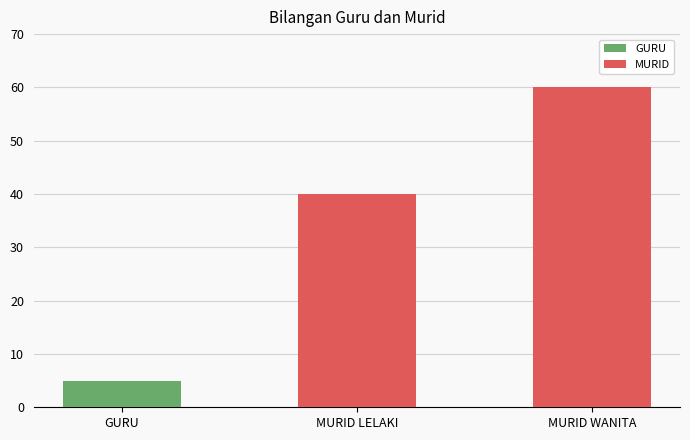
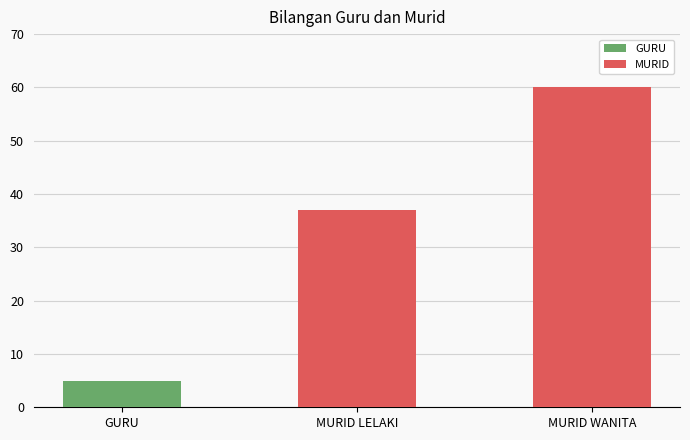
MURID LELAKI: 40 -> 37
